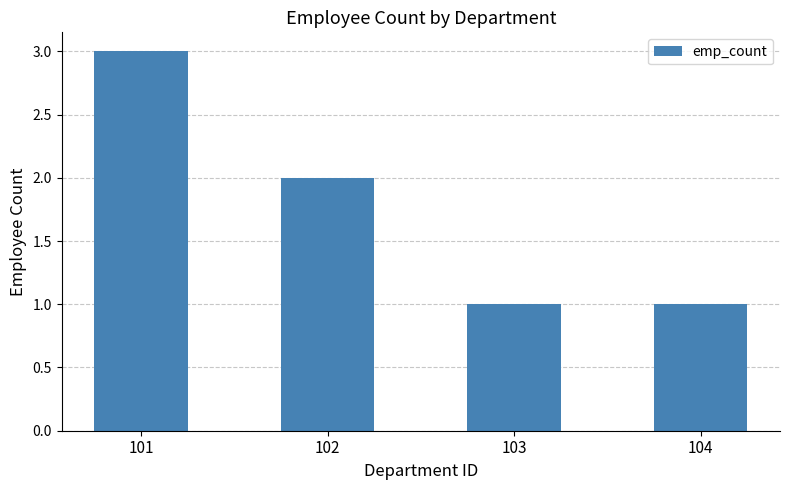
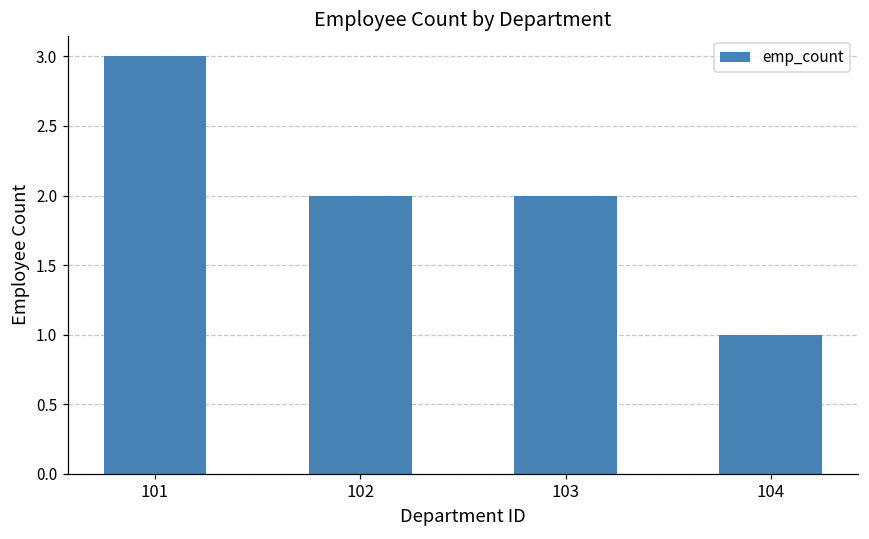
103: 1 -> 2
